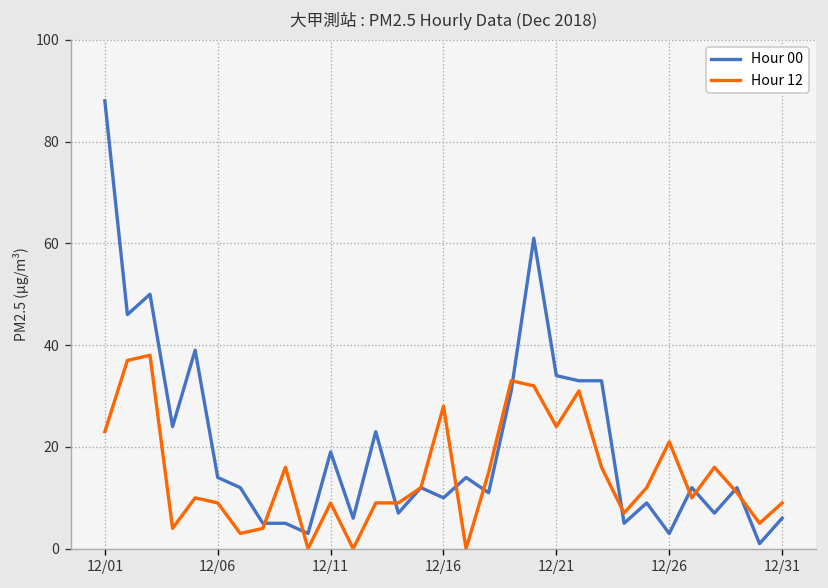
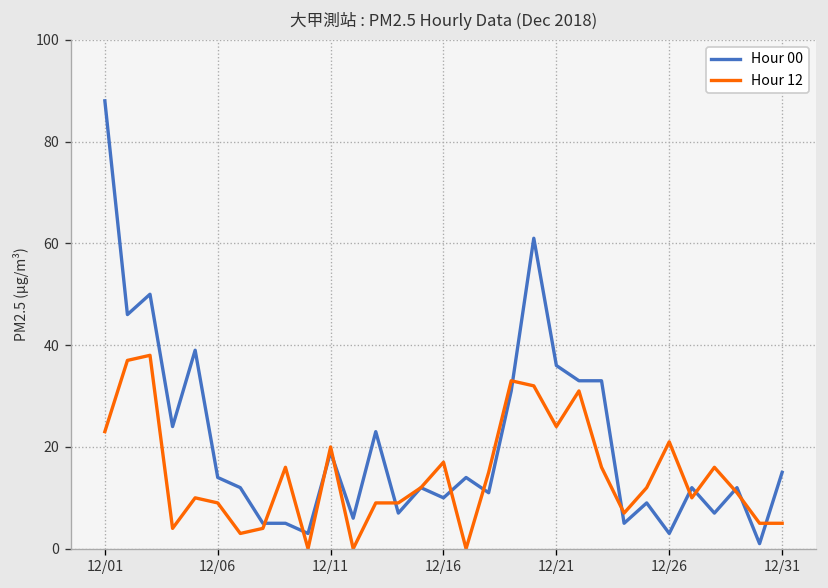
Hour 12, 12/11: 9 -> 20
Hour 12, 12/16: 28 -> 17
Hour 00, 12/21: 34 -> 36
Hour 00, 12/31: 6 -> 15
Hour 12, 12/31: 9 -> 5
